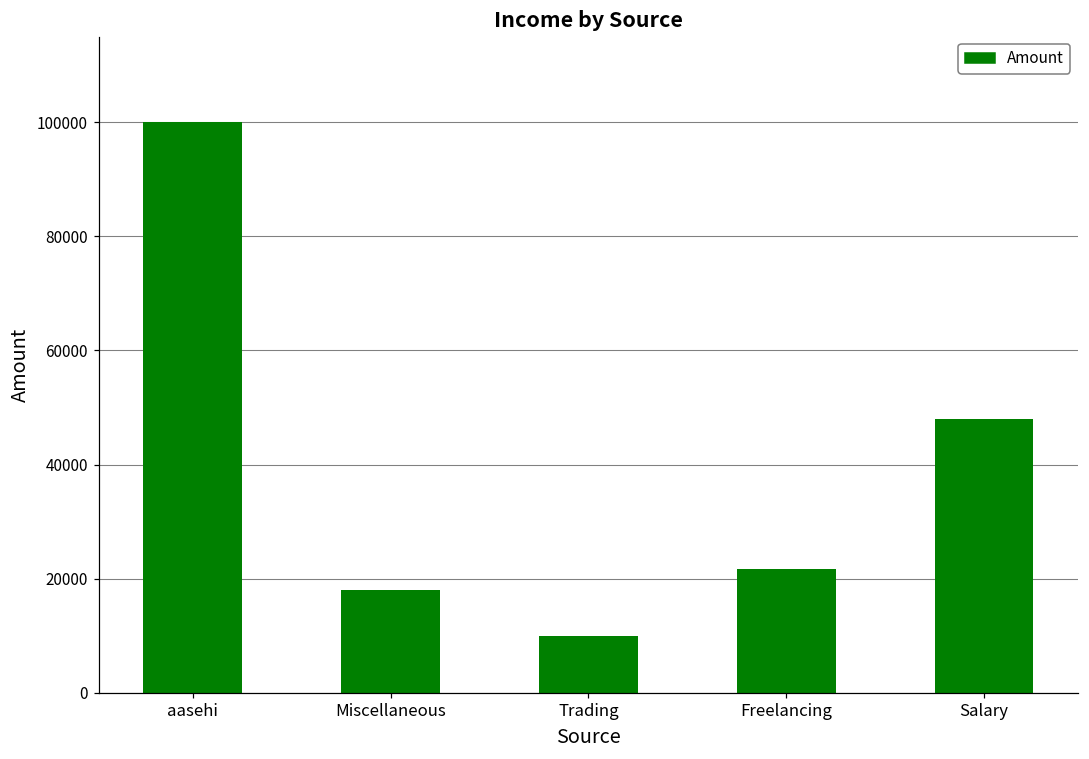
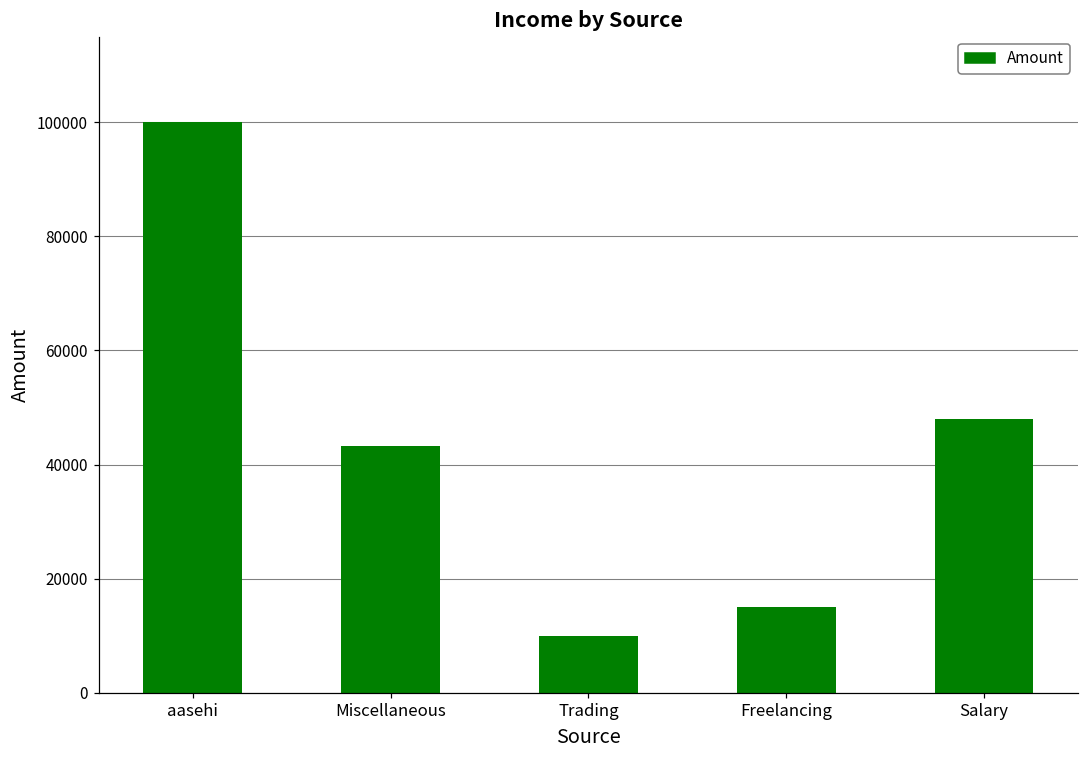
Miscellaneous: 18000 -> 43000
Freelancing: 22000 -> 15000
